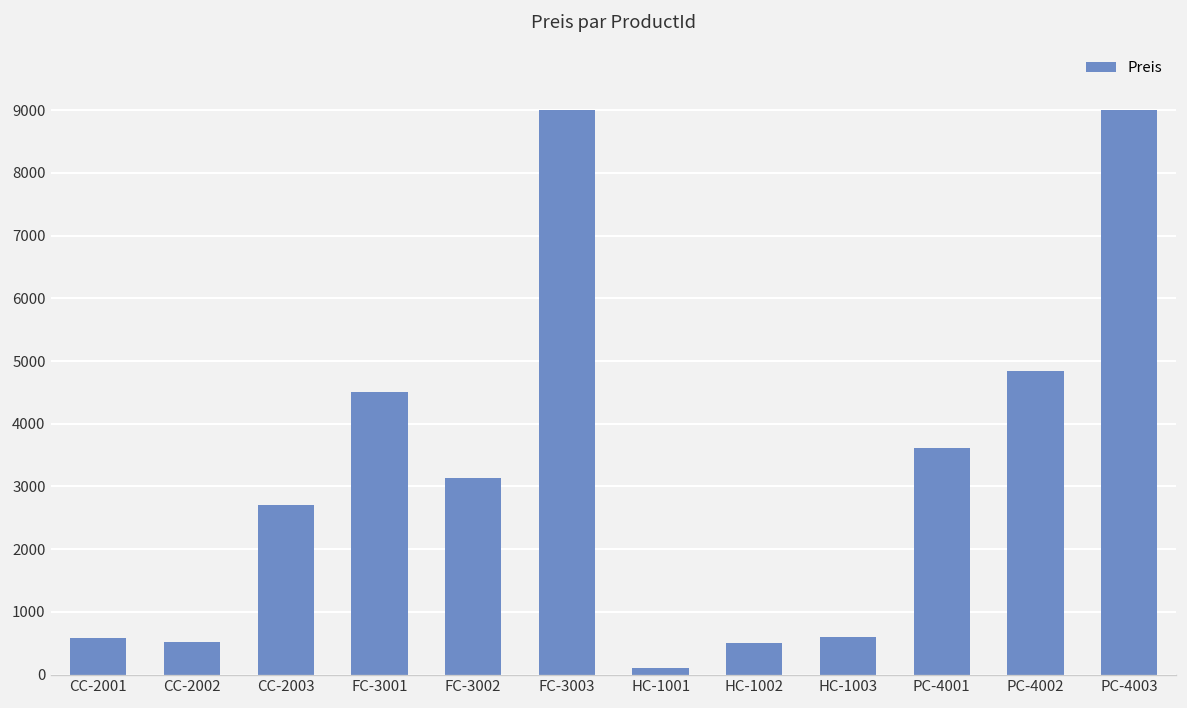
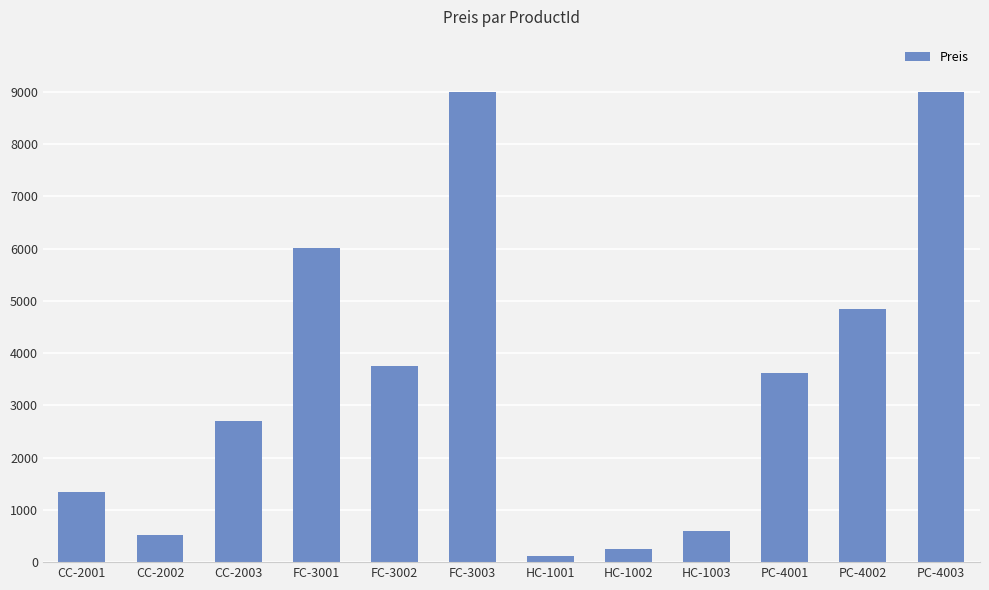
CC-2001: 600 -> 1400
FC-3001: 4500 -> 6000
FC-3002: 3100 -> 3800
HC-1002: 500 -> 200
